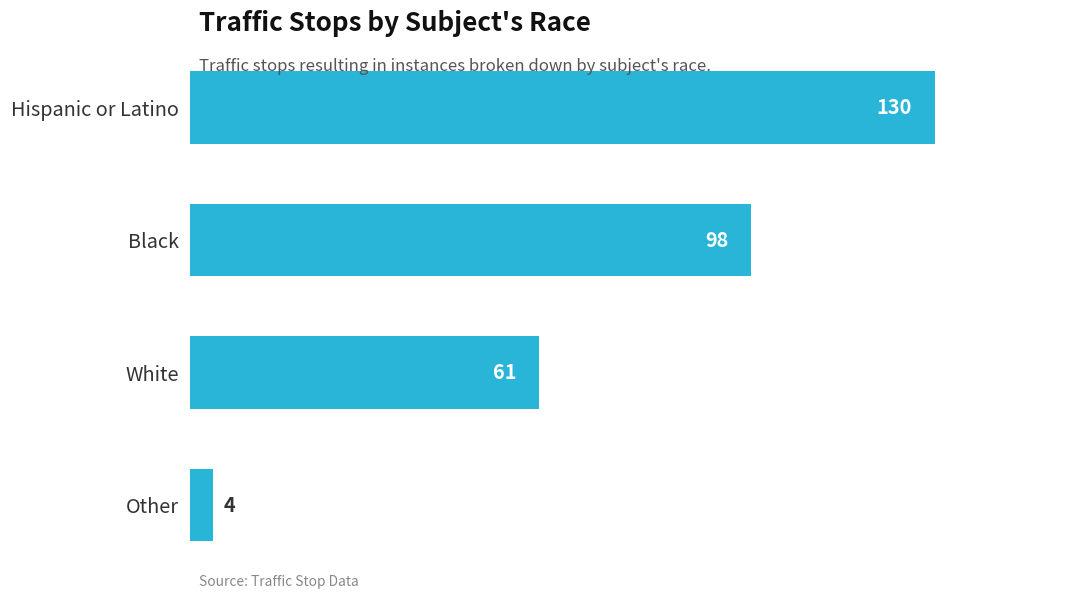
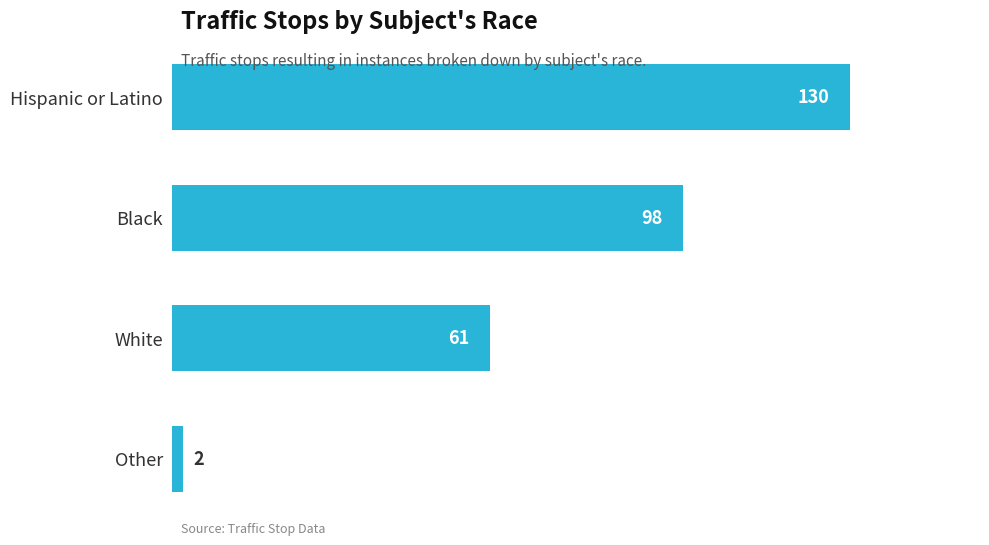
Other: 4 -> 2
